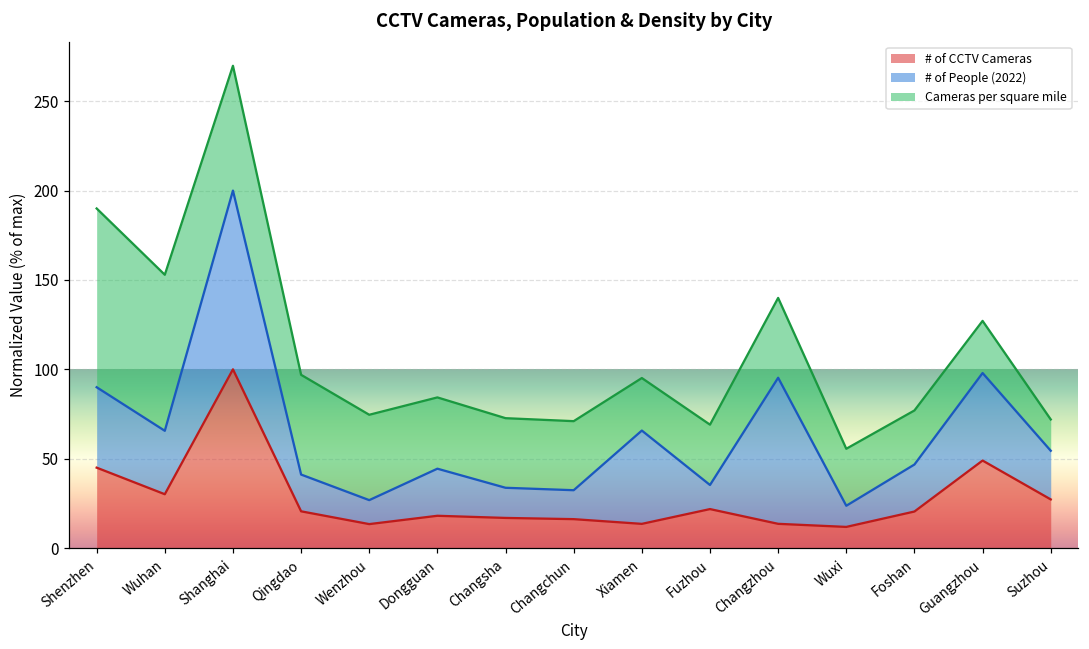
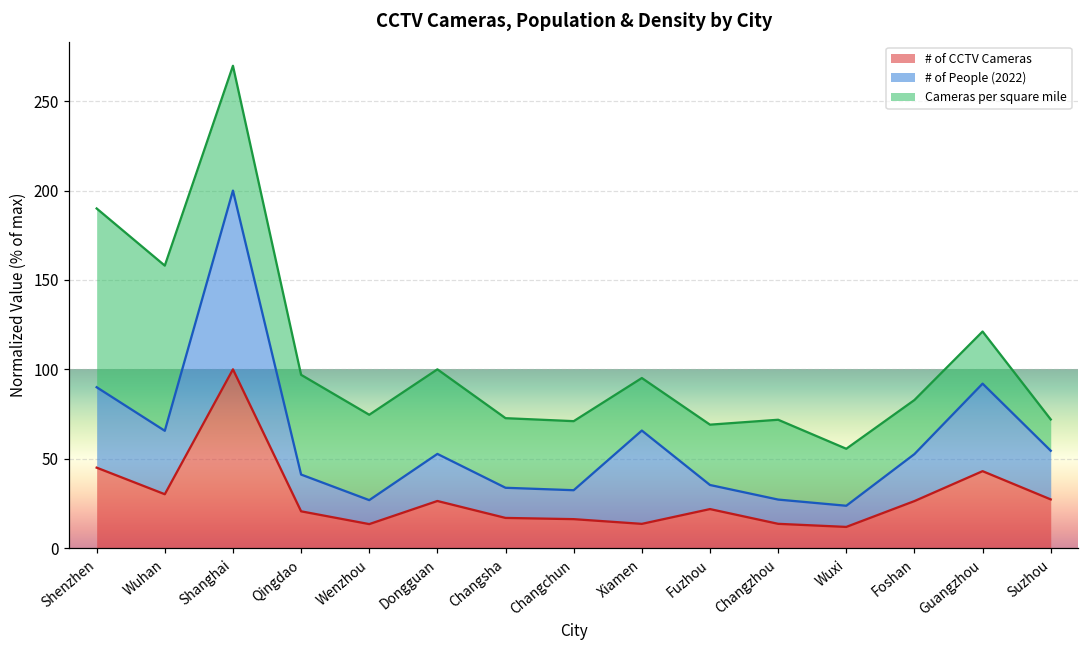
Cameras per square mile, Wuhan: 87 -> 92
# of CCTV Cameras, Dongguan: 18 -> 26
Cameras per square mile, Dongguan: 40 -> 47
# of People (2022), Changzhou: 82 -> 14
# of CCTV Cameras, Foshan: 20 -> 26
# of CCTV Cameras, Guangzhou: 49 -> 43
